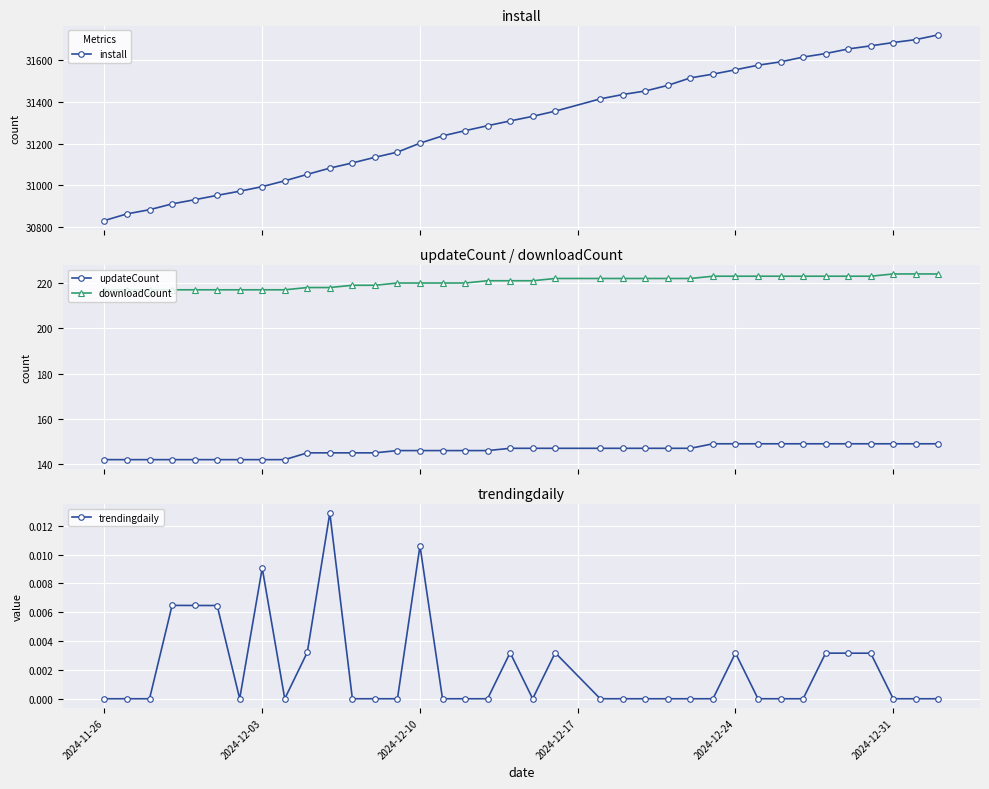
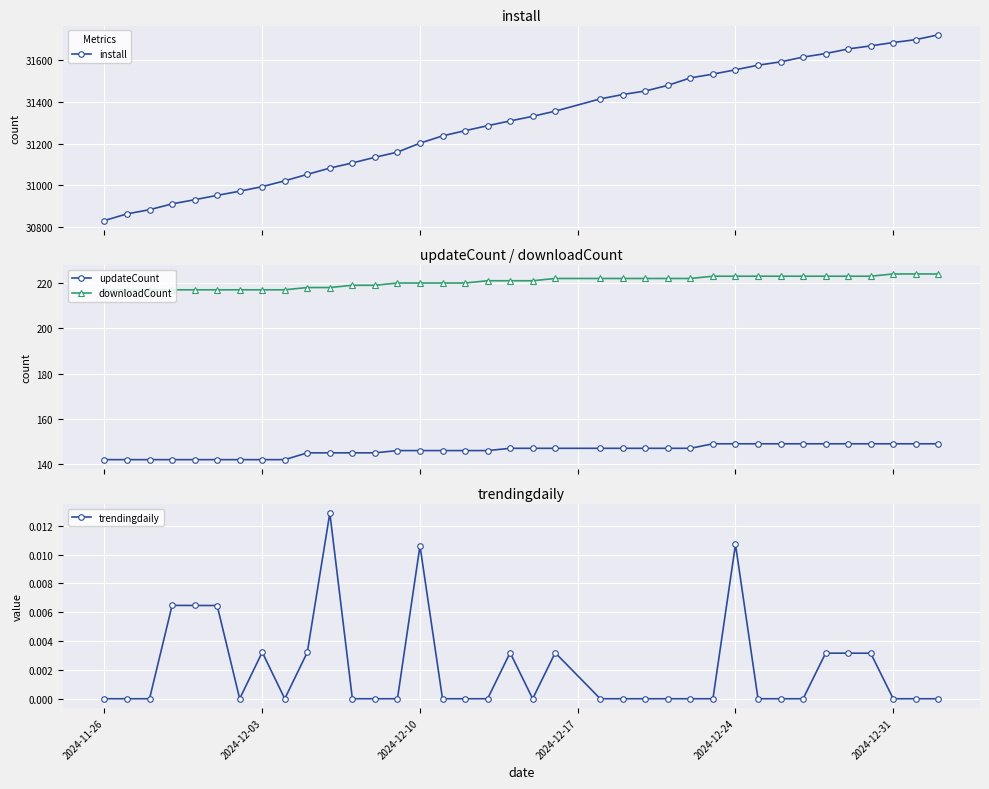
trendingdaily, 2024-12-03: 0.0091 -> 0.0032
trendingdaily, 2024-12-24: 0.0032 -> 0.0107
